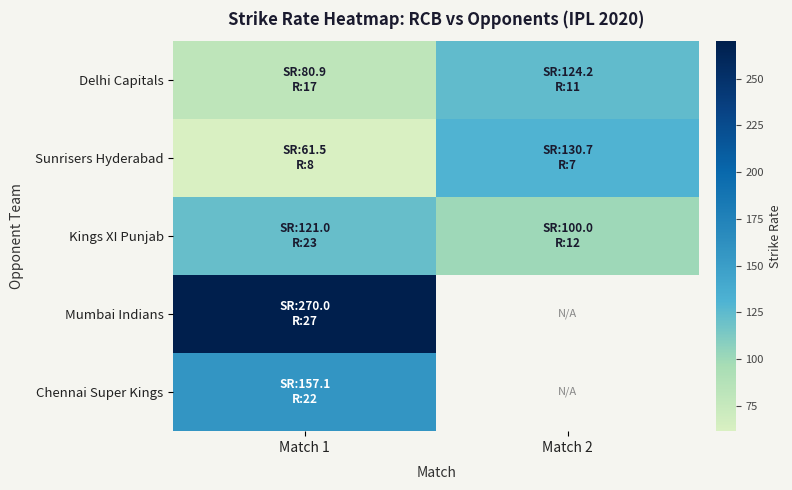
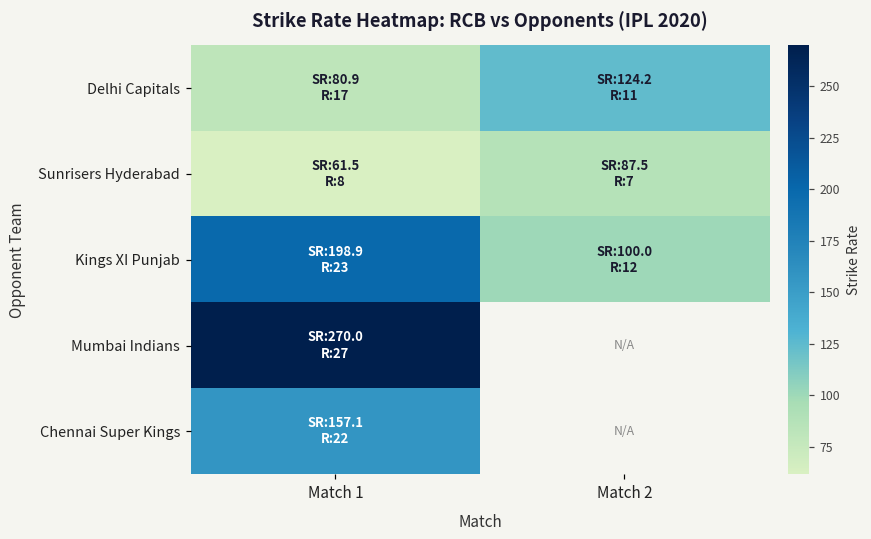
Sunrisers Hyderabad, Match 2: 130.7 -> 87.5
Kings XI Punjab, Match 1: 121.0 -> 198.9
